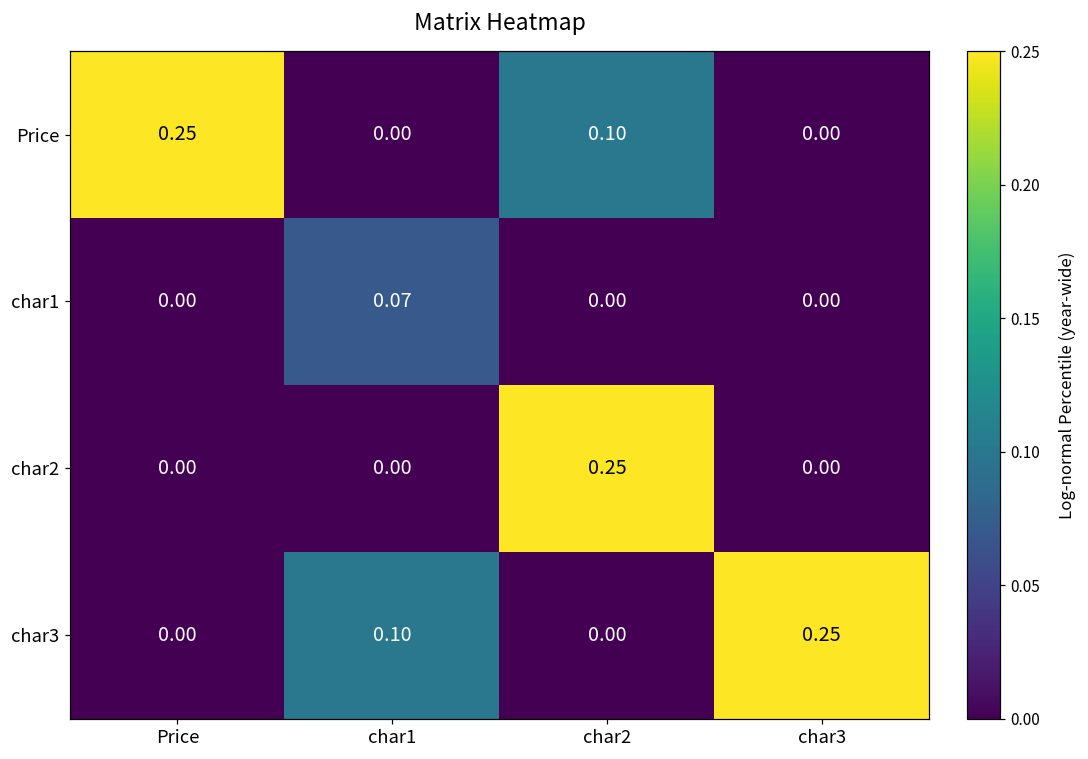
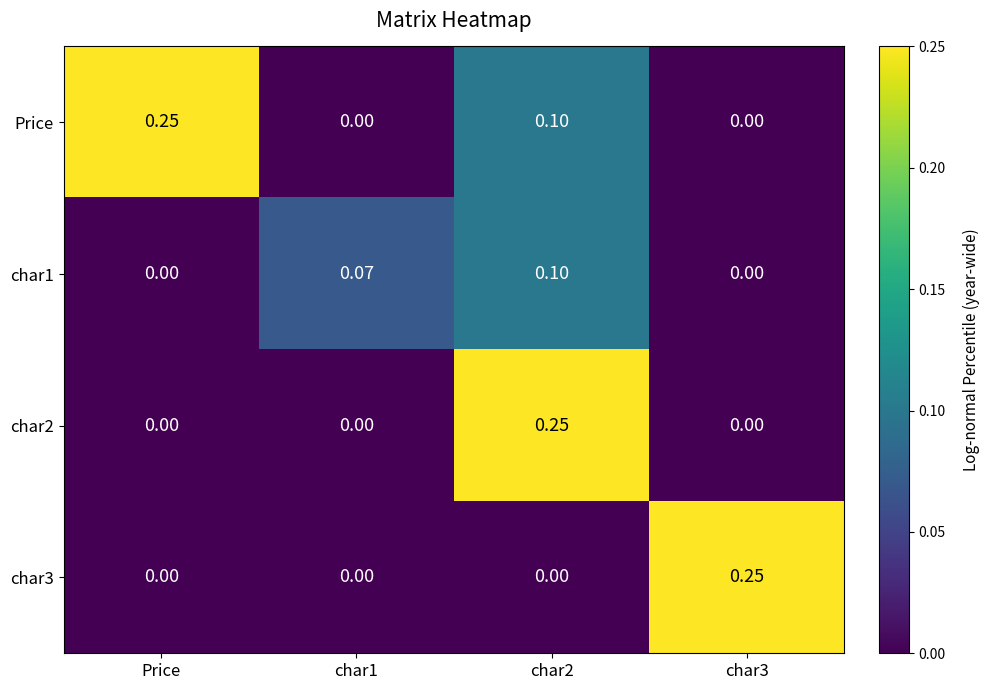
char1, char2: 0.00 -> 0.10
char3, char1: 0.10 -> 0.00
